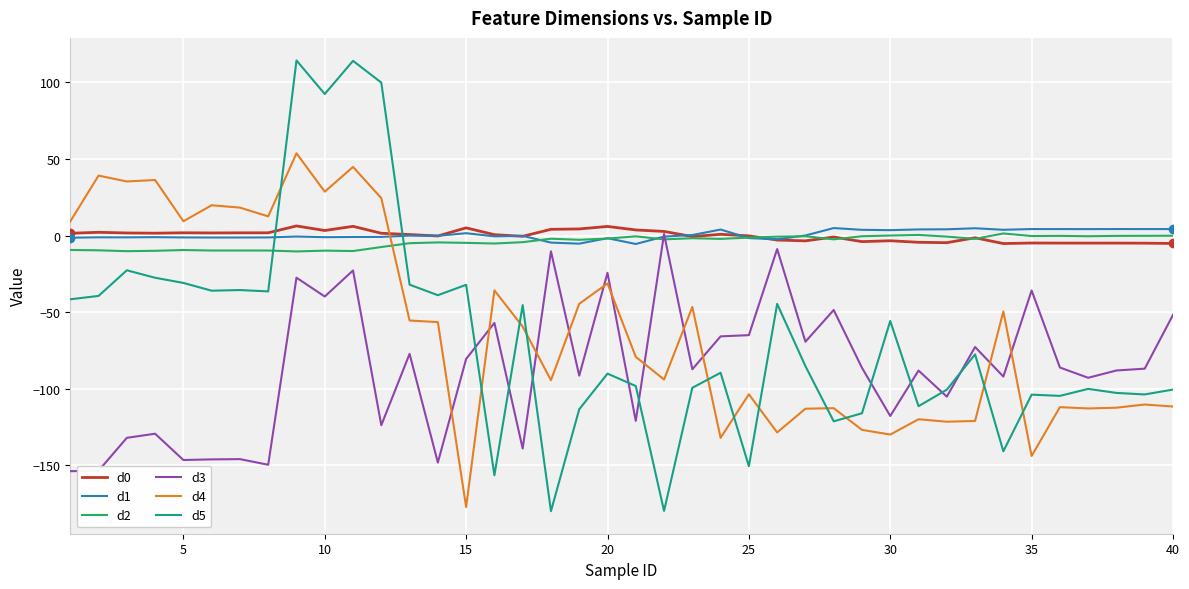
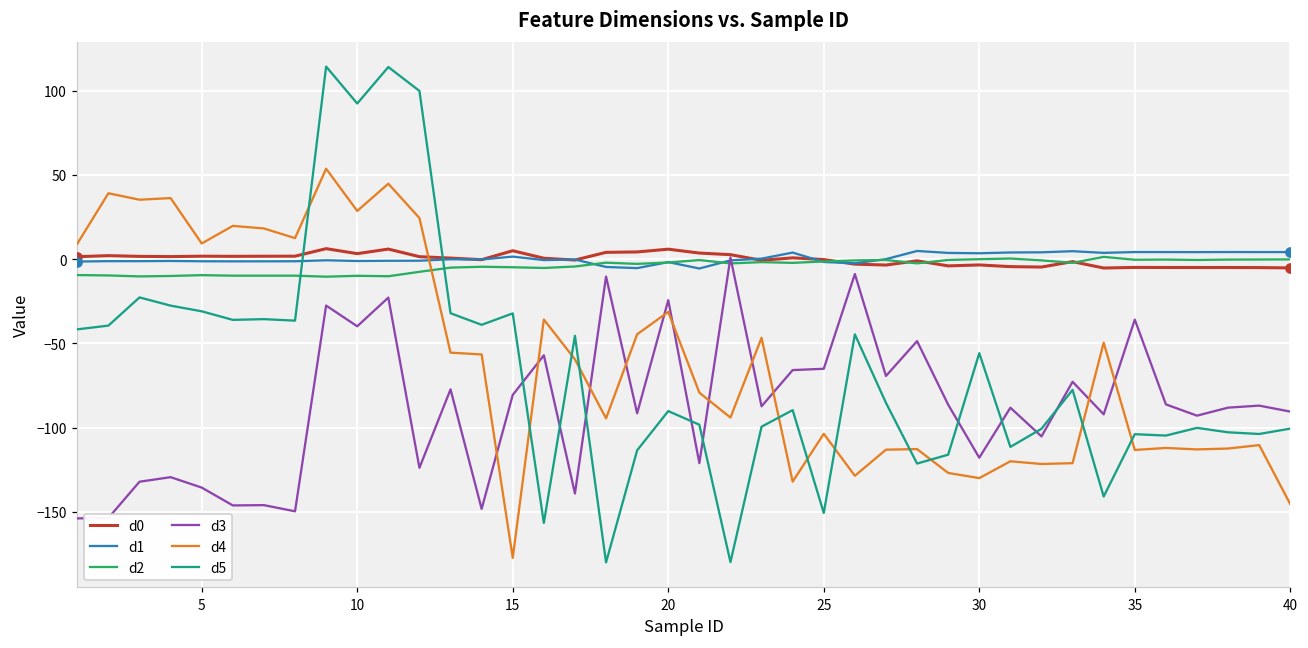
d3, 5: -147 -> -136
d4, 35: -144 -> -113
d3, 40: -52 -> -90
d4, 40: -112 -> -145
